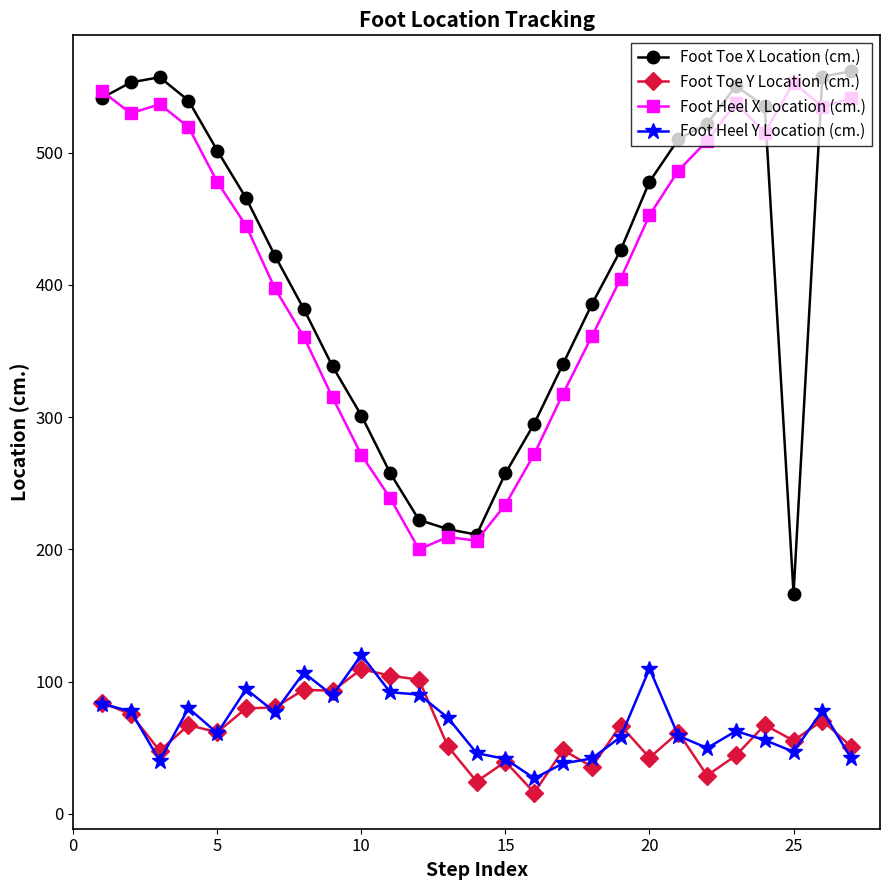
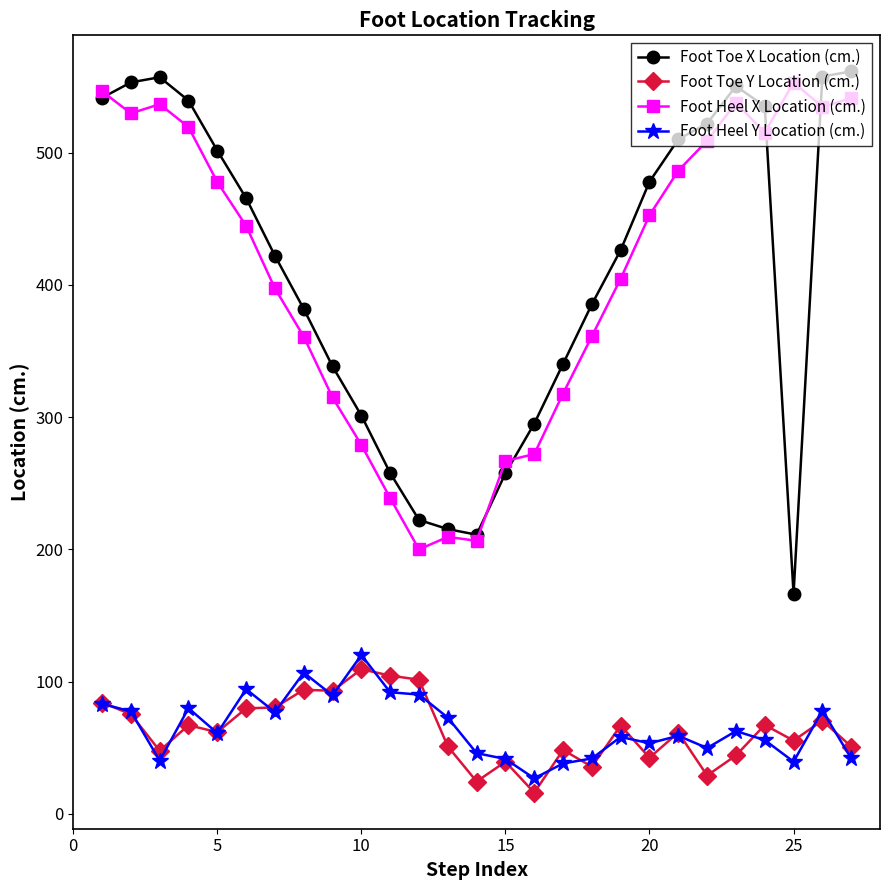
Foot Heel X Location (cm.), 10: 271 -> 279
Foot Heel X Location (cm.), 15: 234 -> 267
Foot Heel Y Location (cm.), 20: 110 -> 53
Foot Heel Y Location (cm.), 25: 47 -> 39
